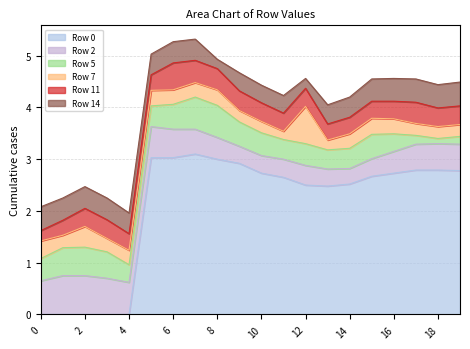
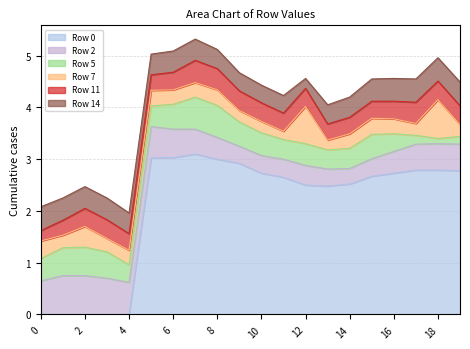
Row 11, 6: 0.5 -> 0.3
Row 14, 8: 0.2 -> 0.4
Row 7, 18: 0.2 -> 0.8
